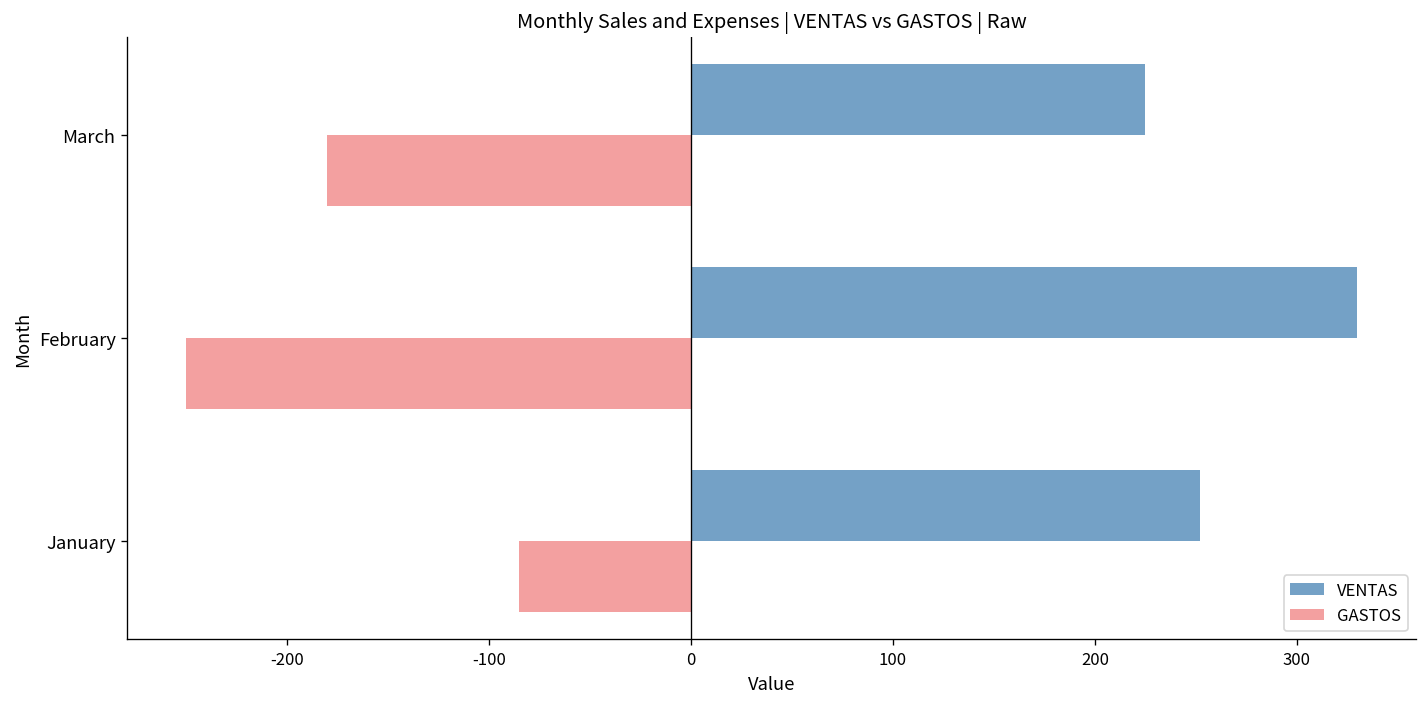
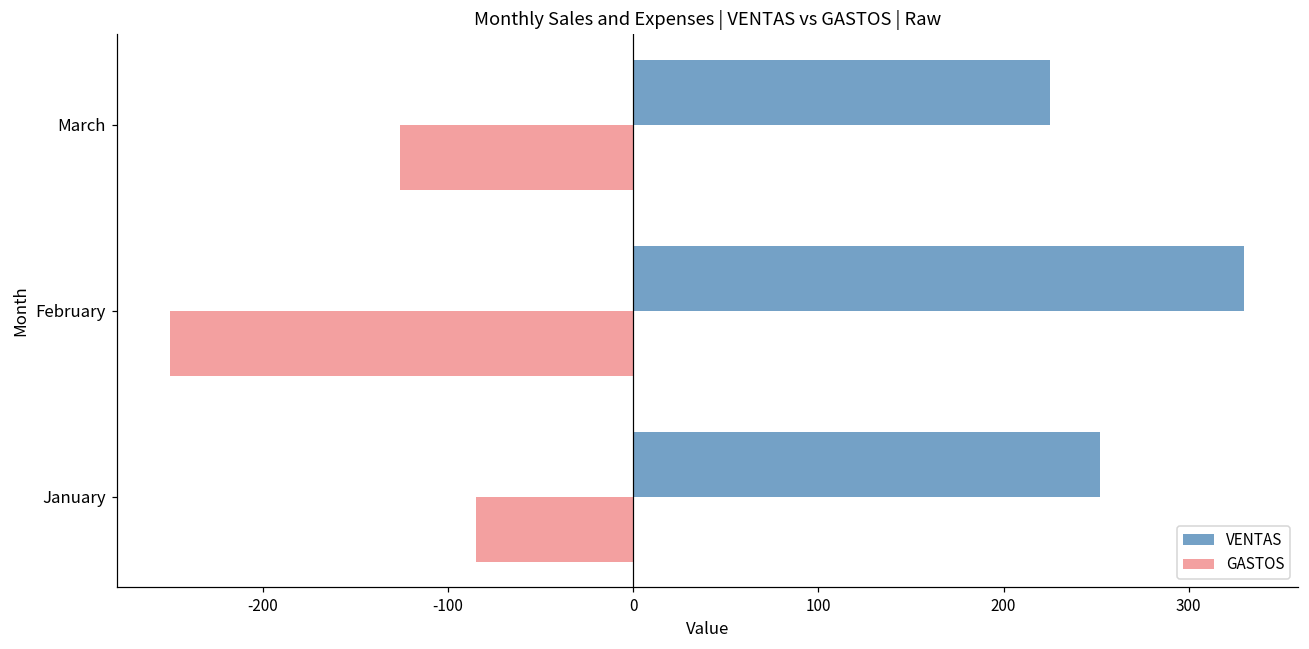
GASTOS, March: -180 -> -126
